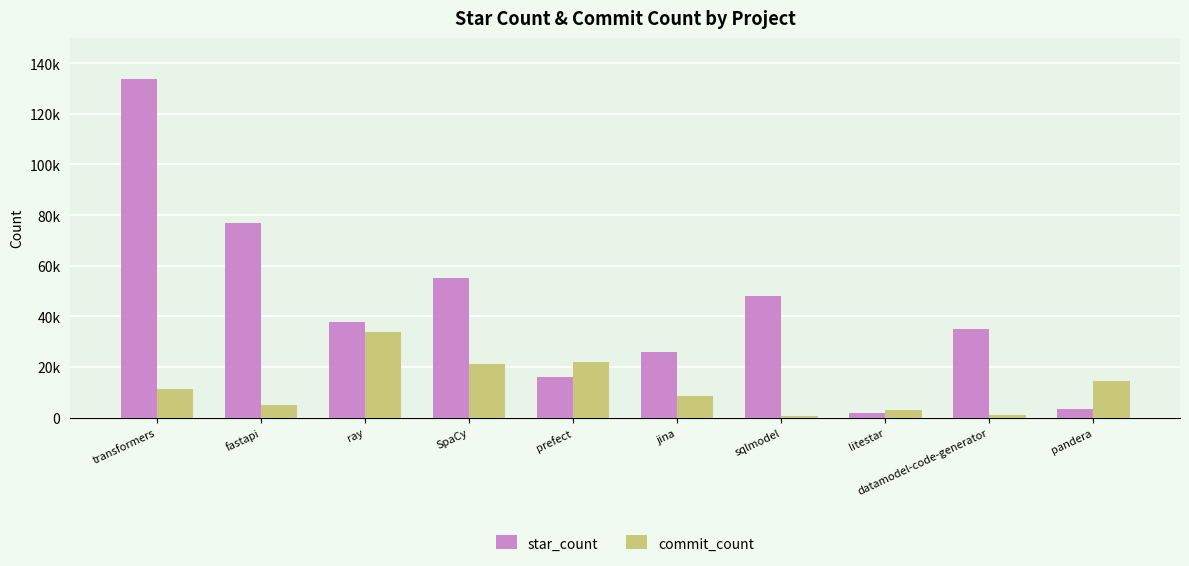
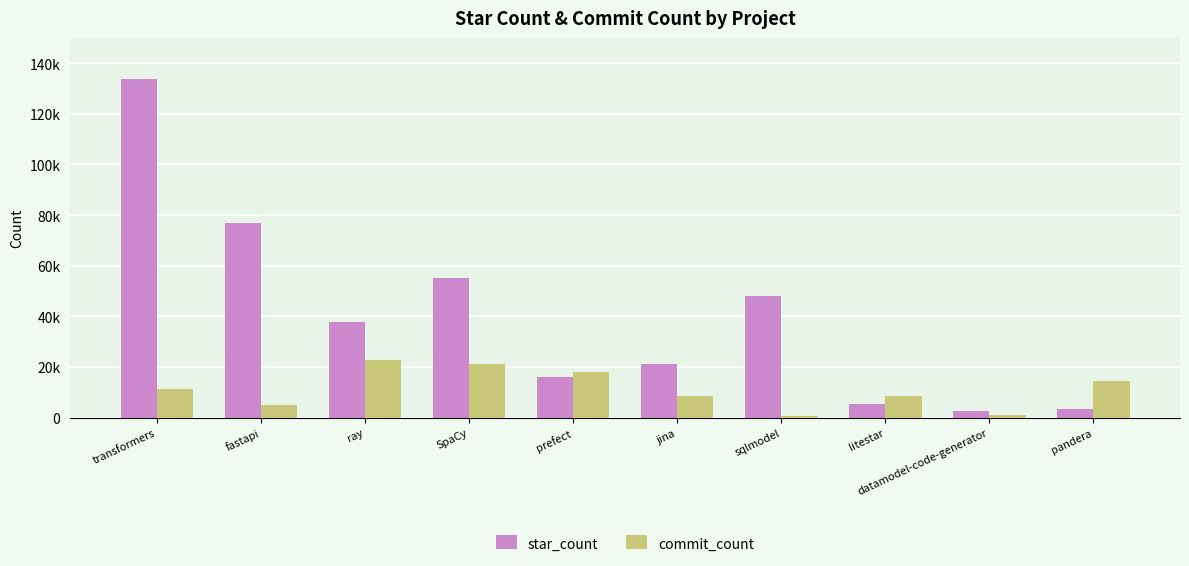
commit_count, ray: 34000 -> 23000
commit_count, prefect: 22000 -> 18000
star_count, jina: 26000 -> 21000
star_count, litestar: 2000 -> 5000
commit_count, litestar: 3000 -> 9000
star_count, datamodel-code-generator: 35000 -> 3000
